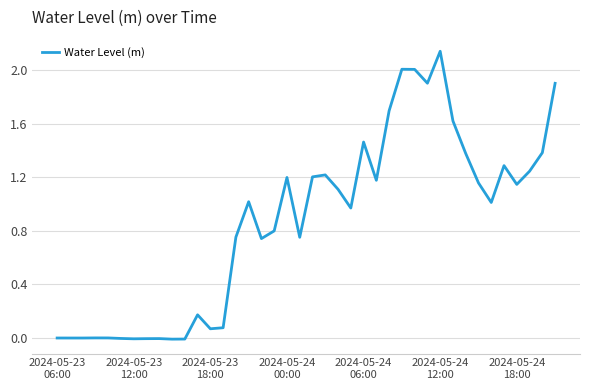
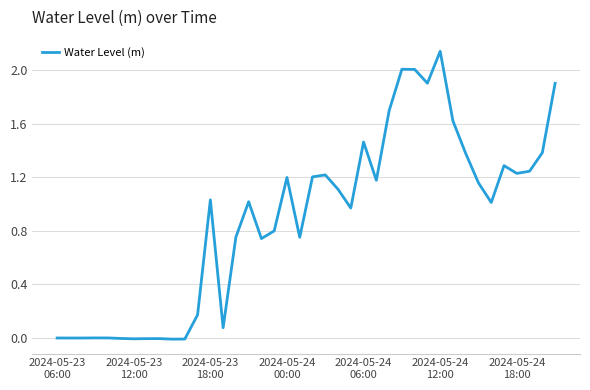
2024-05-23 18:00: 0.07 -> 1.03
2024-05-24 18:00: 1.15 -> 1.23
